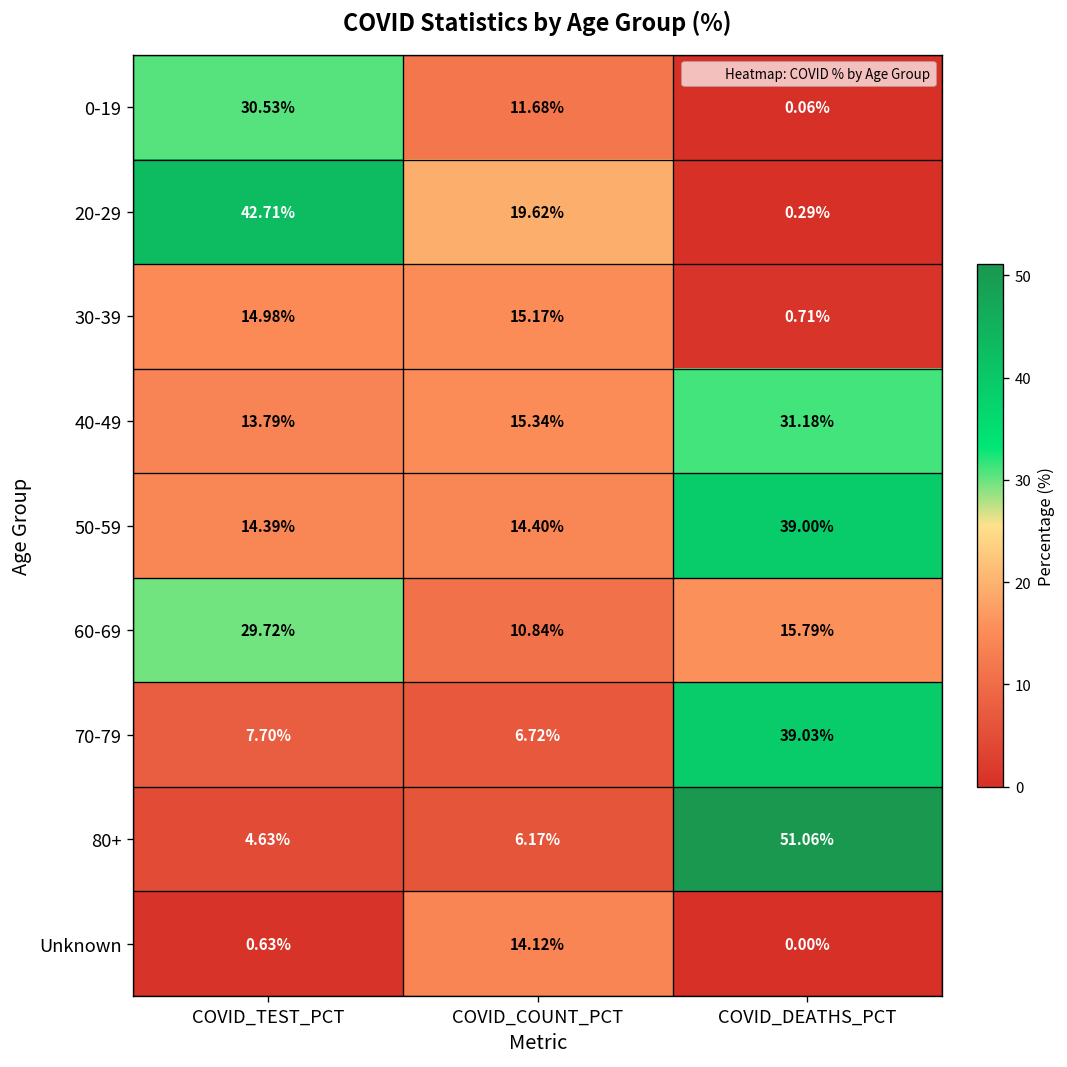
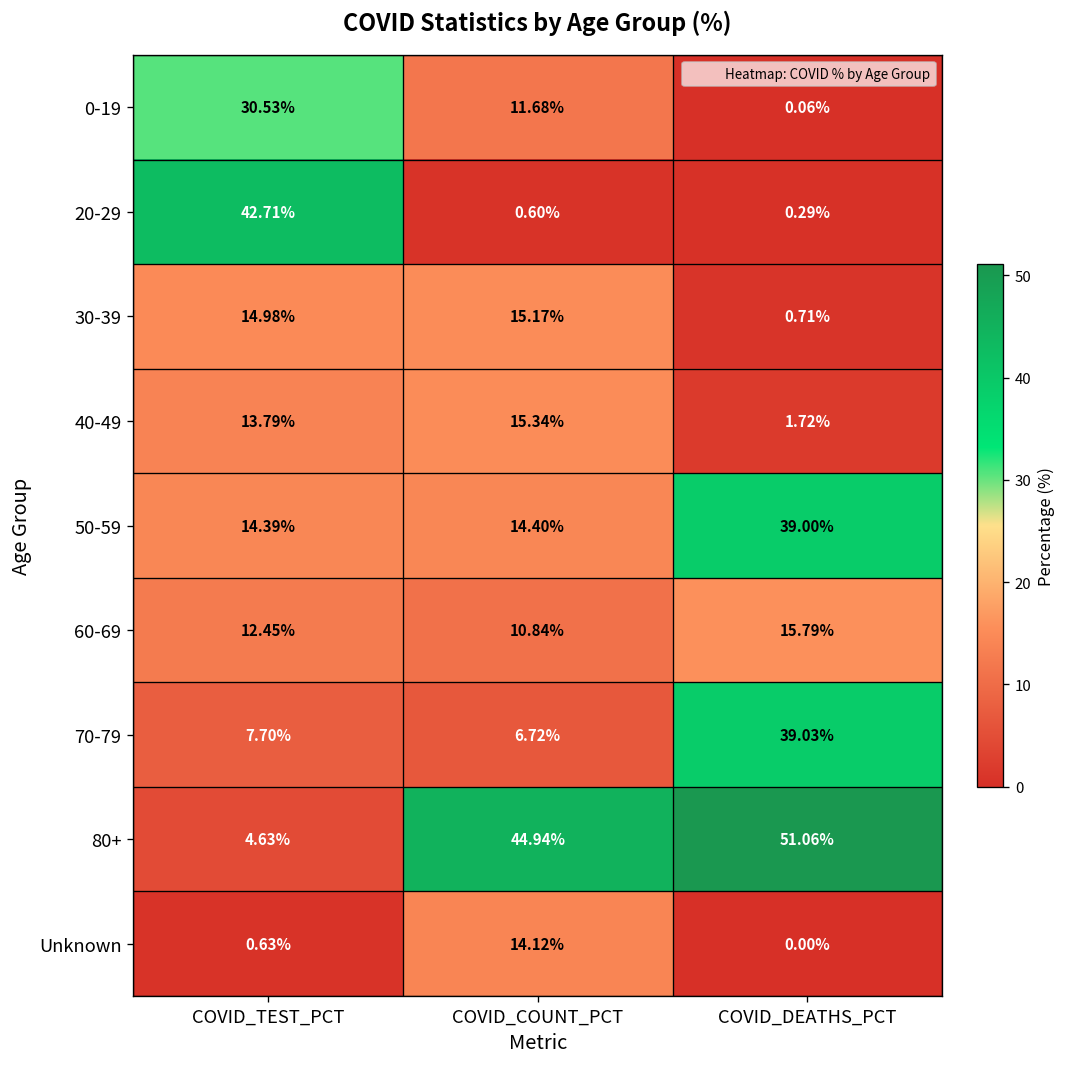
20-29, COVID_COUNT_PCT: 19.62% -> 0.60%
40-49, COVID_DEATHS_PCT: 31.18% -> 1.72%
60-69, COVID_TEST_PCT: 29.72% -> 12.45%
80+, COVID_COUNT_PCT: 6.17% -> 44.94%
